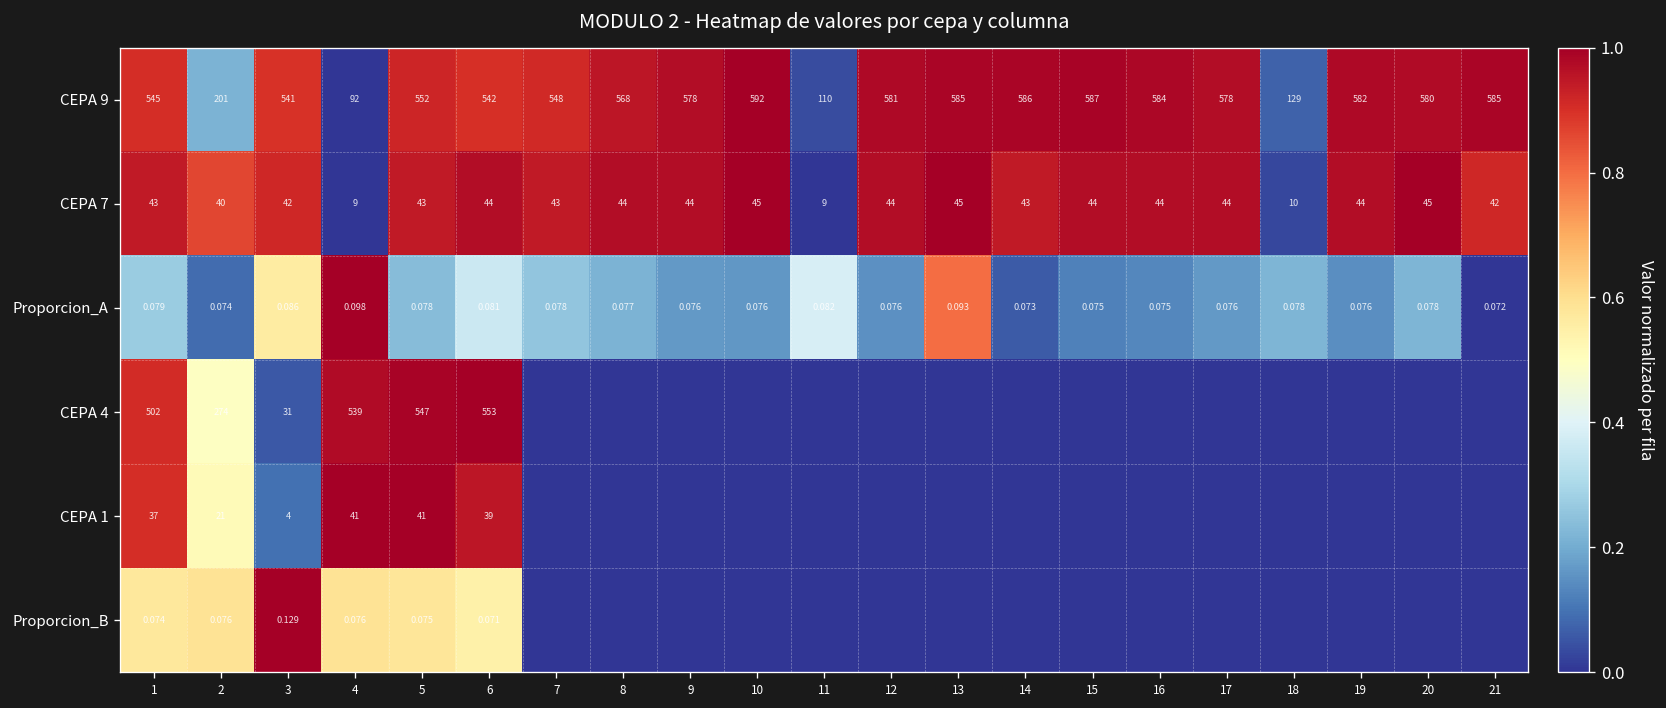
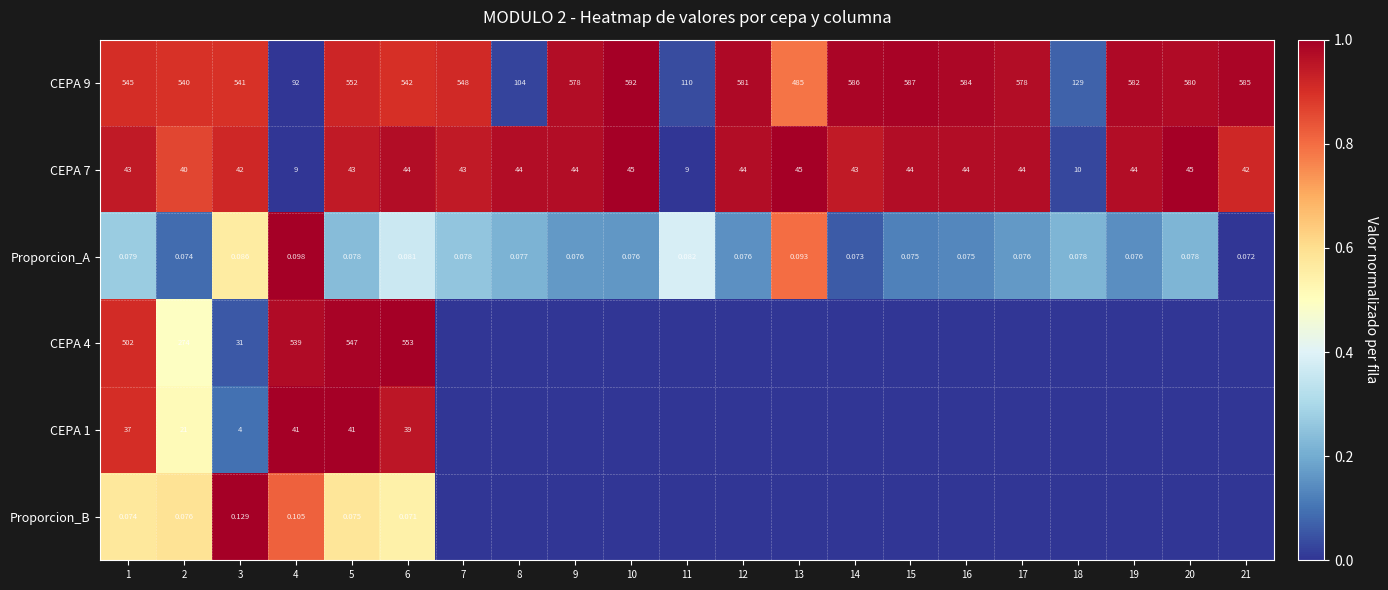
CEPA 9, 2: 201 -> 540
CEPA 9, 8: 568 -> 104
CEPA 9, 13: 585 -> 485
Proporcion_B, 4: 0.076 -> 0.105
